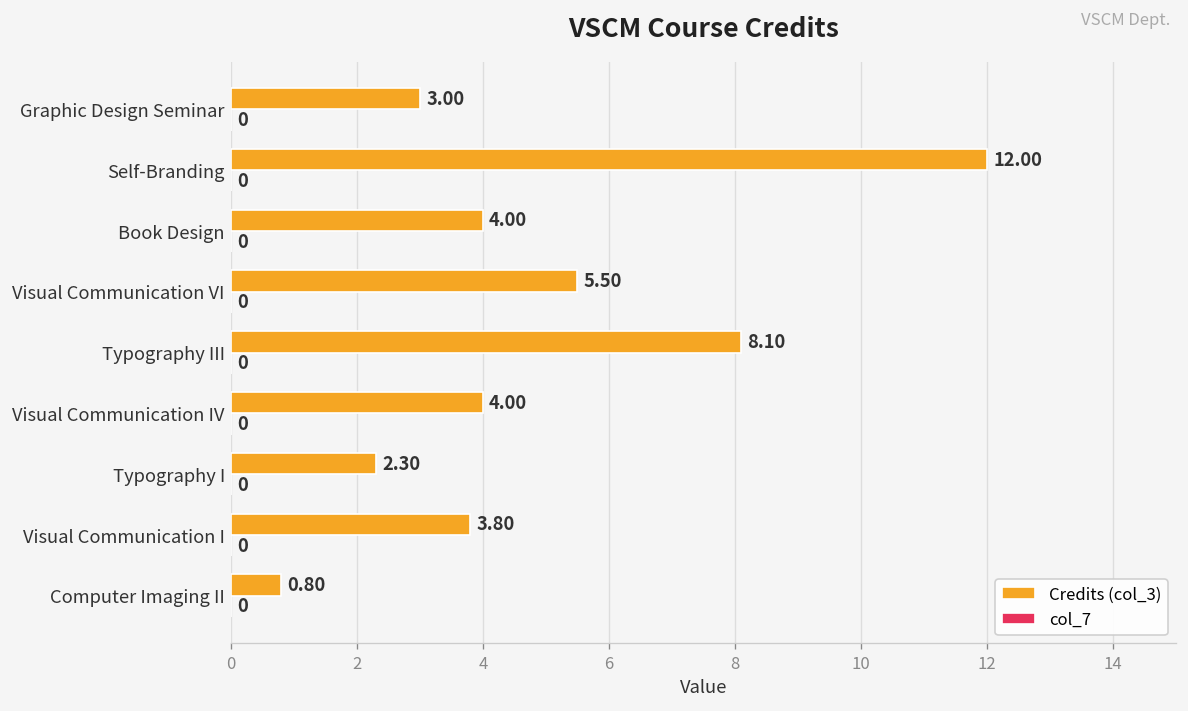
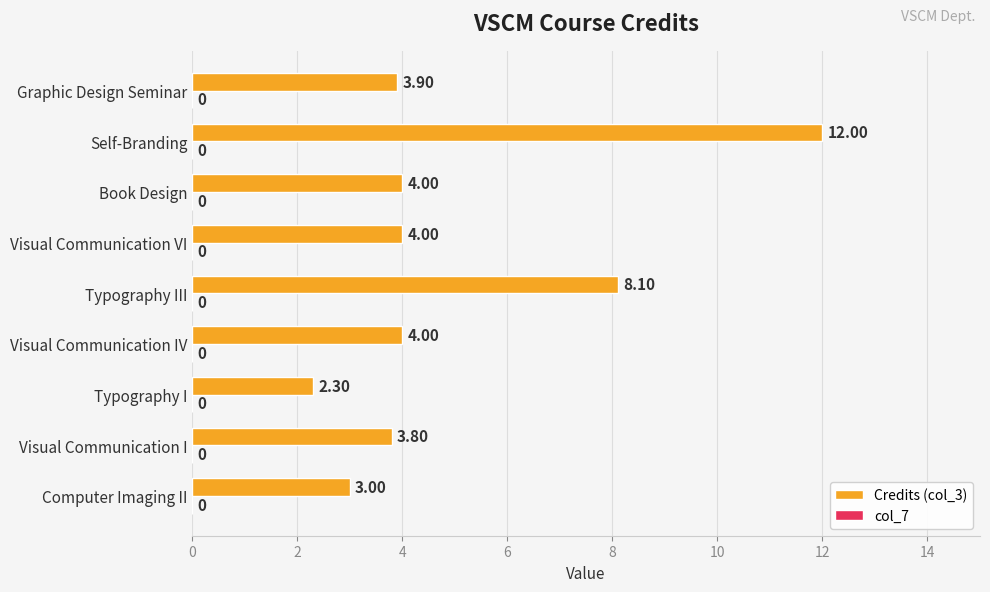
Credits (col_3), Graphic Design Seminar: 3.00 -> 3.90
Credits (col_3), Visual Communication VI: 5.50 -> 4.00
Credits (col_3), Computer Imaging II: 0.80 -> 3.00
